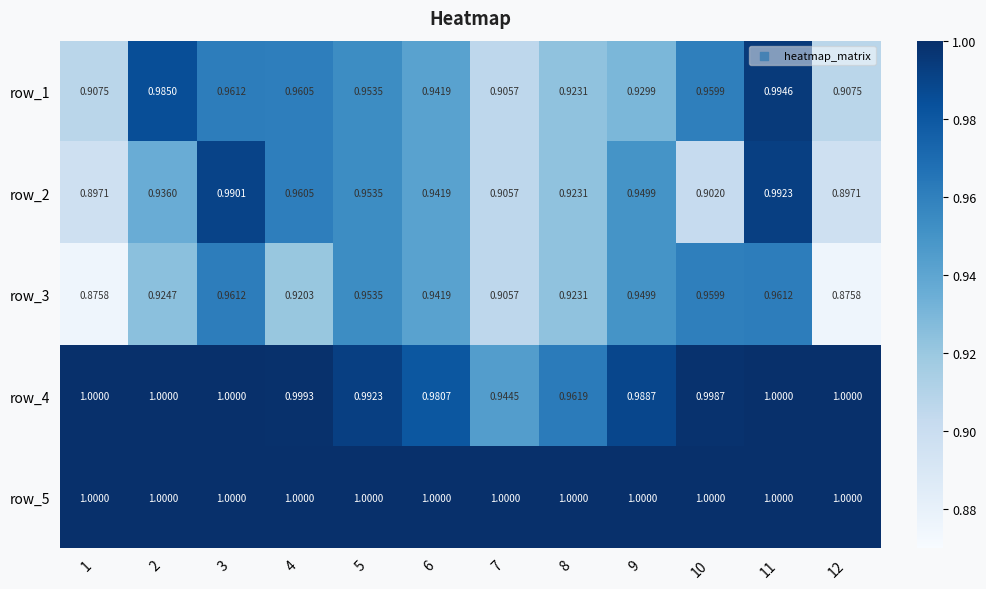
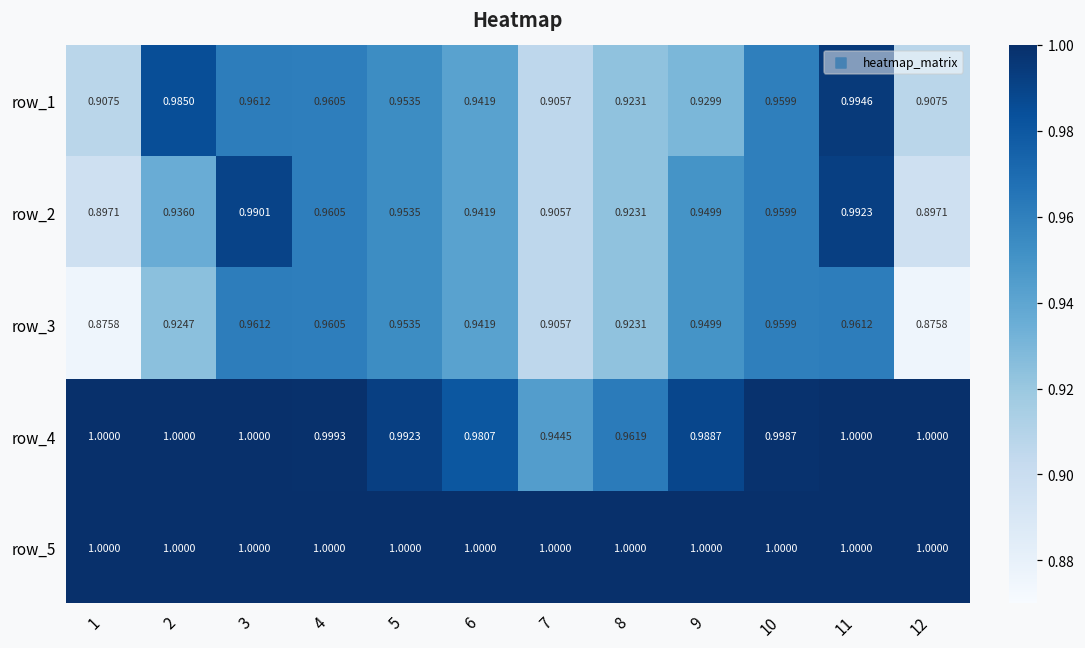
row_2, 10: 0.9020 -> 0.9599
row_3, 4: 0.9203 -> 0.9605
